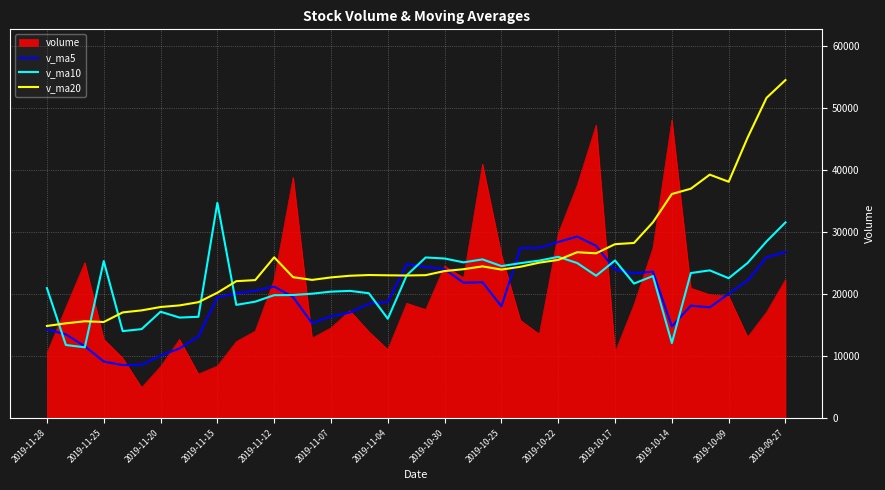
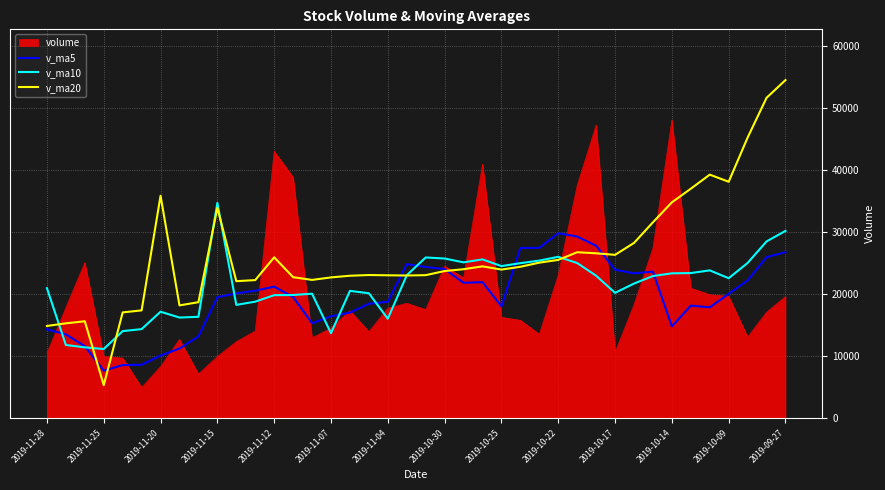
volume, 2019-11-25: 13000 -> 10000
v_ma5, 2019-11-25: 9000 -> 8000
v_ma10, 2019-11-25: 25000 -> 11000
v_ma20, 2019-11-25: 16000 -> 5000
v_ma20, 2019-11-20: 18000 -> 36000
volume, 2019-11-15: 8000 -> 10000
v_ma20, 2019-11-15: 20000 -> 34000
volume, 2019-11-12: 22000 -> 43000
v_ma10, 2019-11-07: 20000 -> 14000
volume, 2019-11-04: 11000 -> 18000
volume, 2019-10-25: 26000 -> 16000
volume, 2019-10-22: 30000 -> 23000
v_ma5, 2019-10-22: 28000 -> 30000
v_ma10, 2019-10-17: 25000 -> 20000
v_ma20, 2019-10-17: 28000 -> 26000
v_ma10, 2019-10-14: 12000 -> 23000
v_ma20, 2019-10-14: 36000 -> 35000
volume, 2019-09-27: 22000 -> 20000
v_ma10, 2019-09-27: 32000 -> 30000
